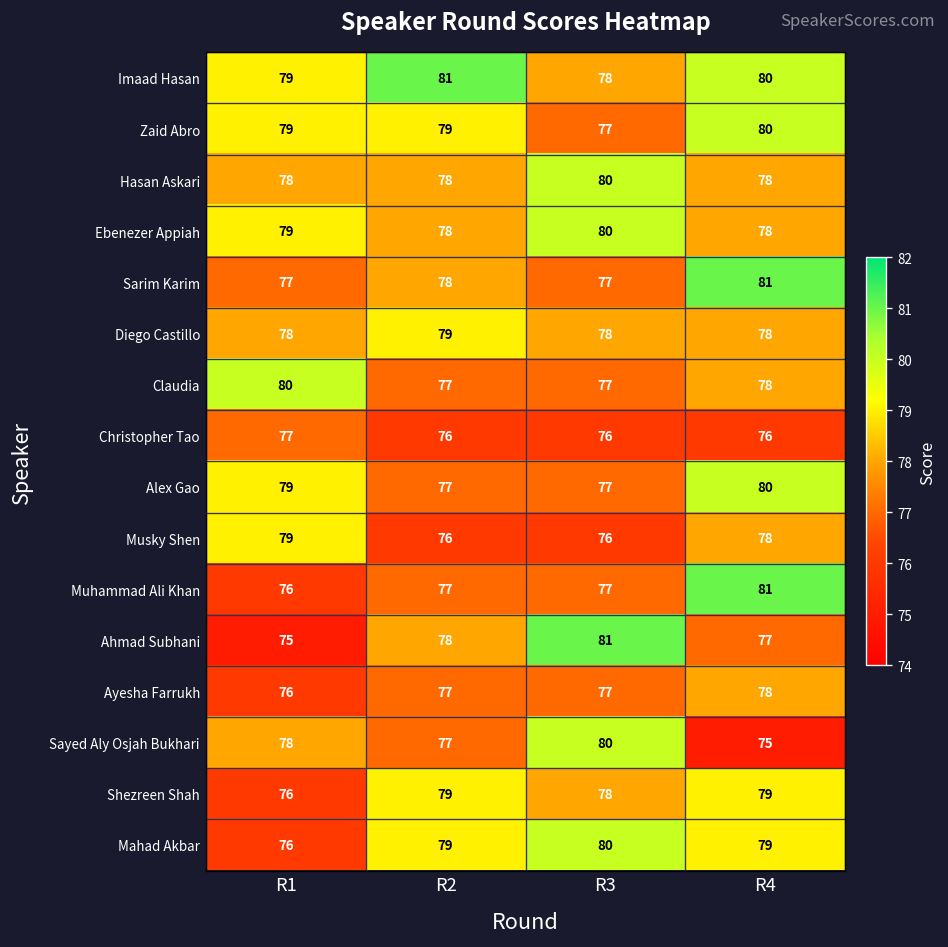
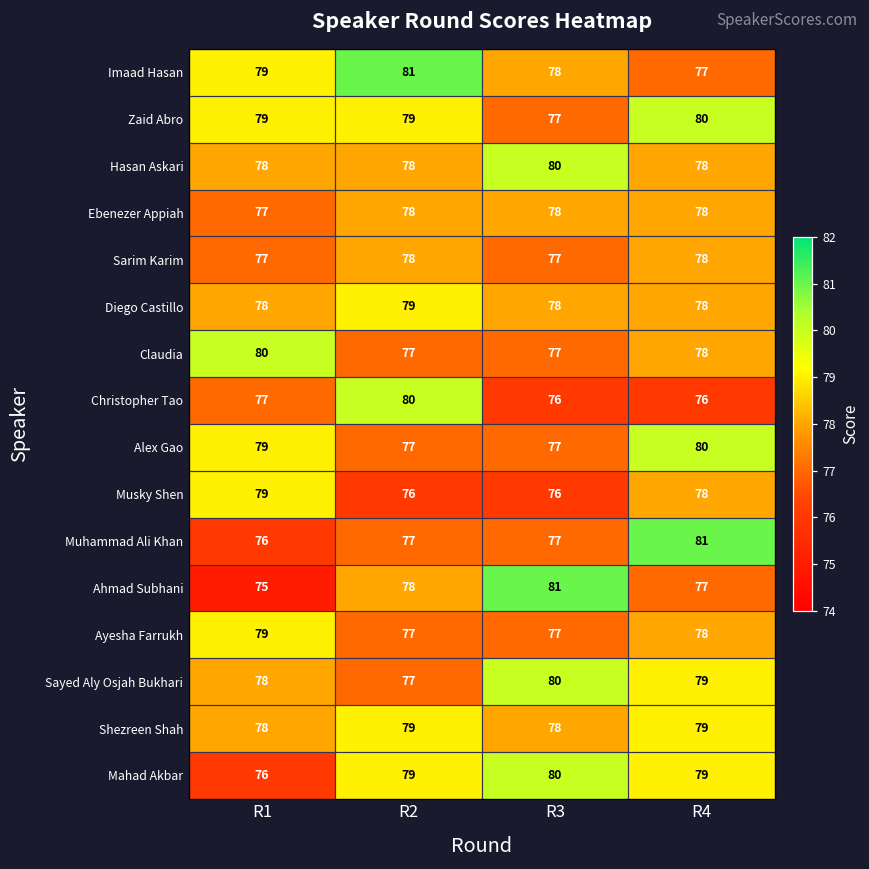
Imaad Hasan, R4: 80 -> 77
Ebenezer Appiah, R1: 79 -> 77
Ebenezer Appiah, R3: 80 -> 78
Sarim Karim, R4: 81 -> 78
Christopher Tao, R2: 76 -> 80
Ayesha Farrukh, R1: 76 -> 79
Sayed Aly Osjah Bukhari, R4: 75 -> 79
Shezreen Shah, R1: 76 -> 78
